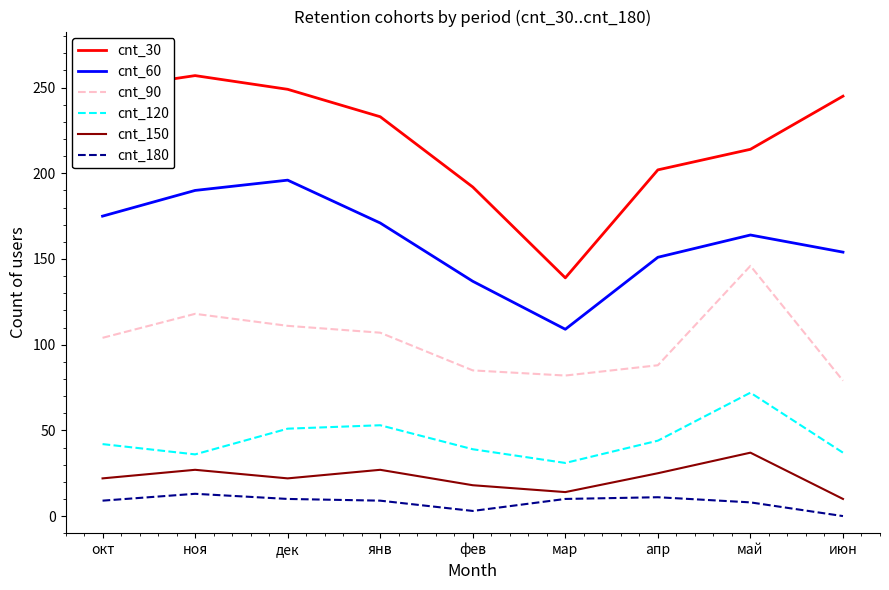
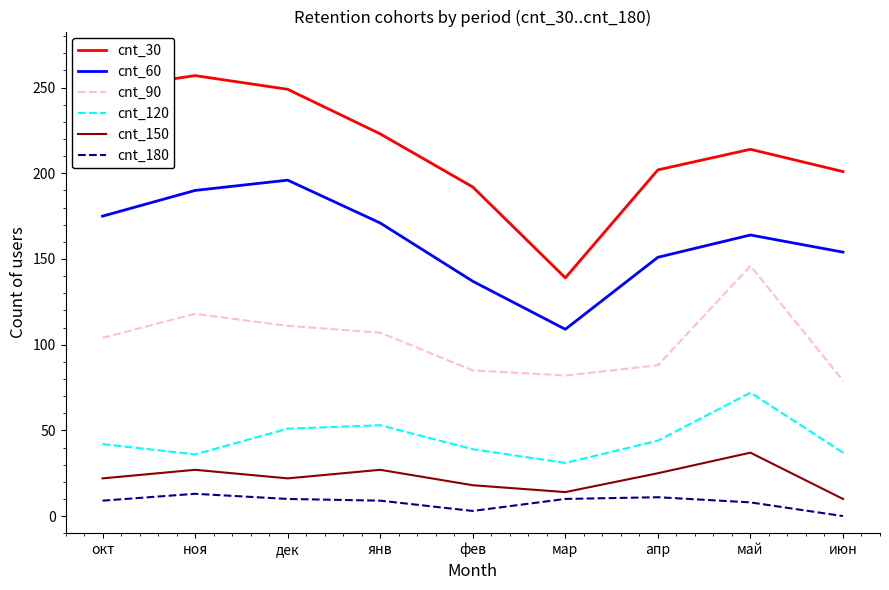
cnt_30, янв: 233 -> 223
cnt_30, июн: 245 -> 201
